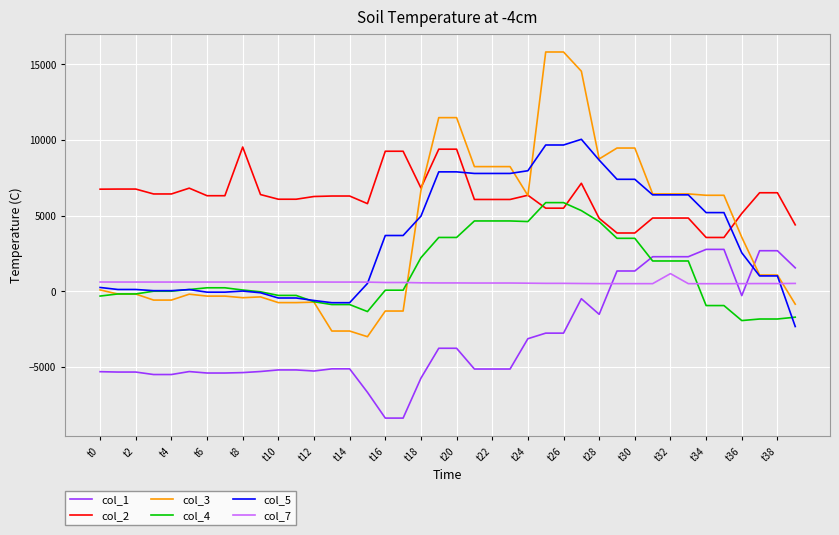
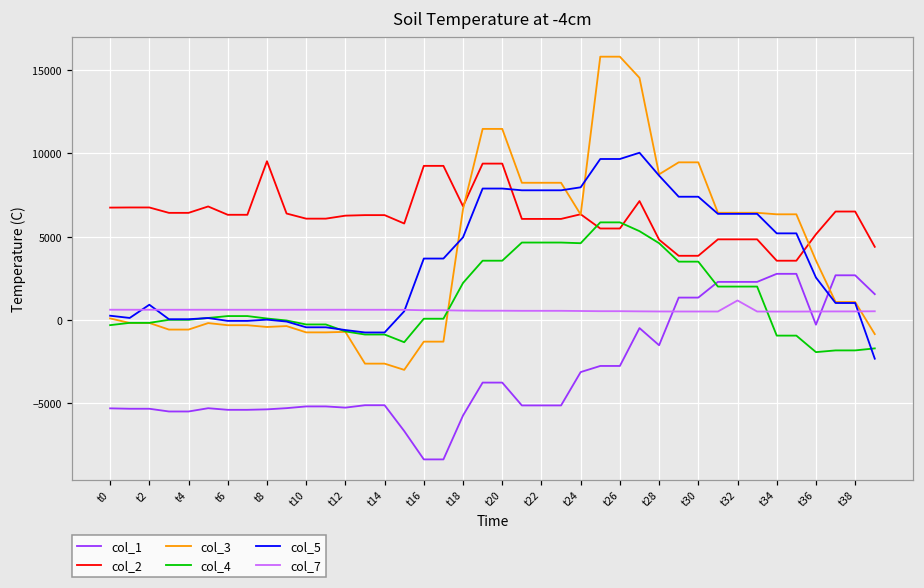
col_5, t2: 100 -> 900
